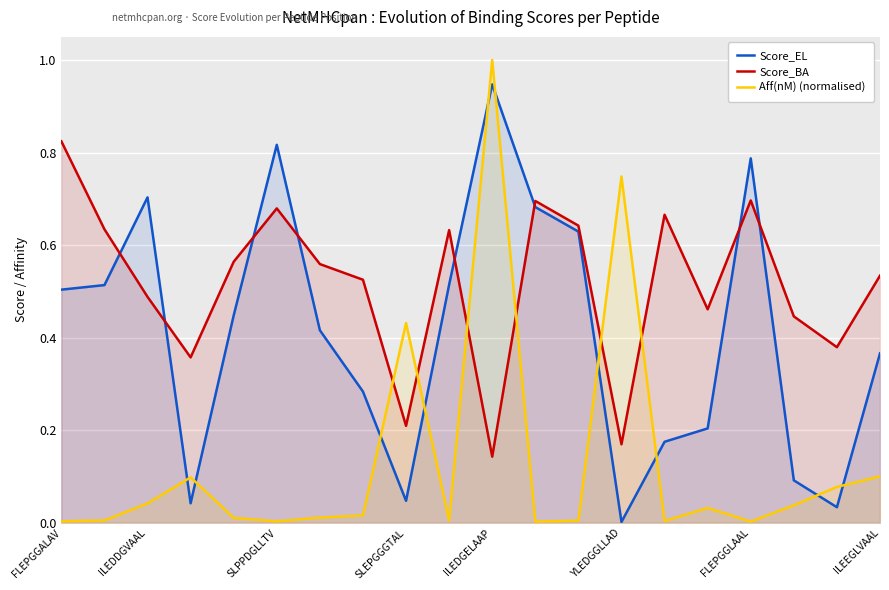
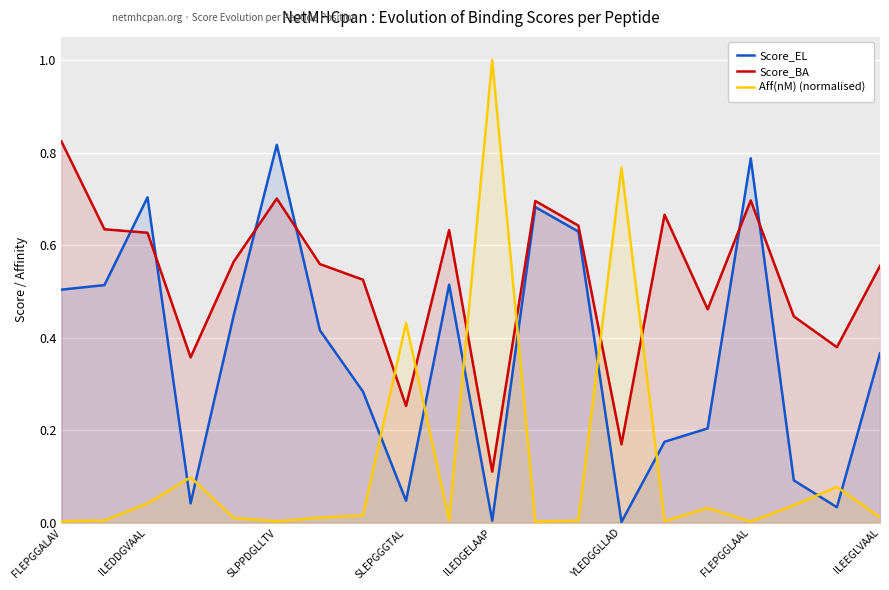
Score_BA, ILEDDGVAAL: 0.49 -> 0.63
Score_BA, SLPPDGLLTV: 0.68 -> 0.70
Score_BA, SLEPGGGTAL: 0.21 -> 0.25
Score_EL, ILEDGELAAP: 0.95 -> 0.00
Score_BA, ILEDGELAAP: 0.14 -> 0.11
Aff(nM) (normalised), YLEDGGLLAD: 0.75 -> 0.77
Score_BA, ILEEGLVAAL: 0.53 -> 0.55
Aff(nM) (normalised), ILEEGLVAAL: 0.10 -> 0.01
